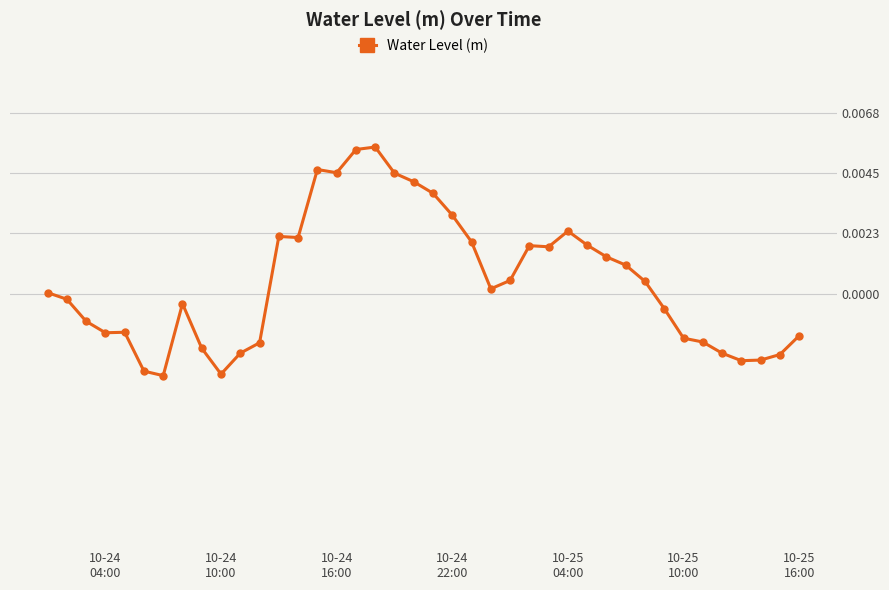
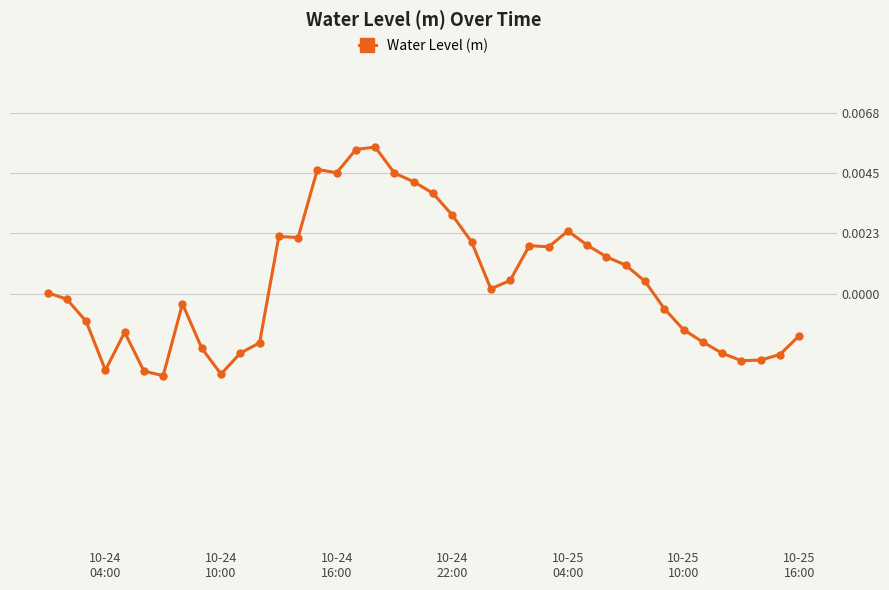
10-24 04:00: -0.0015 -> -0.0029
10-25 10:00: -0.0017 -> -0.0013
